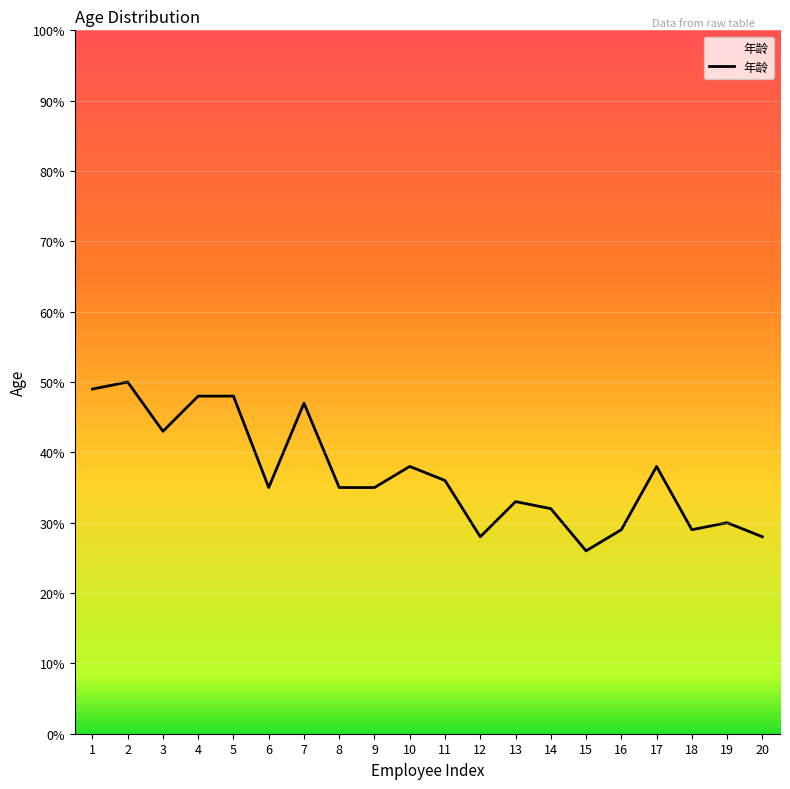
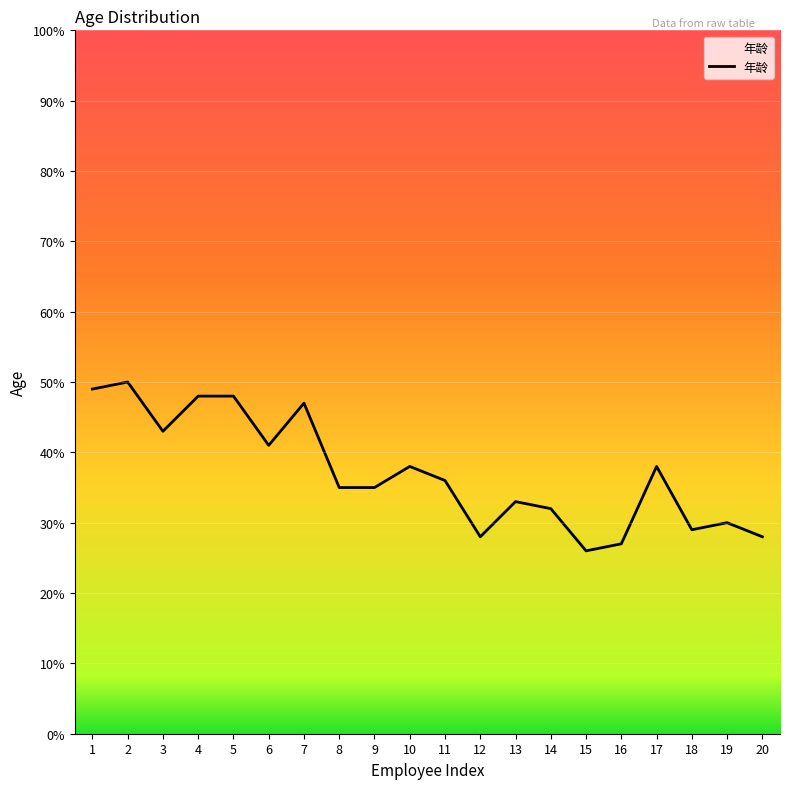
6: 35% -> 41%
16: 29% -> 27%
